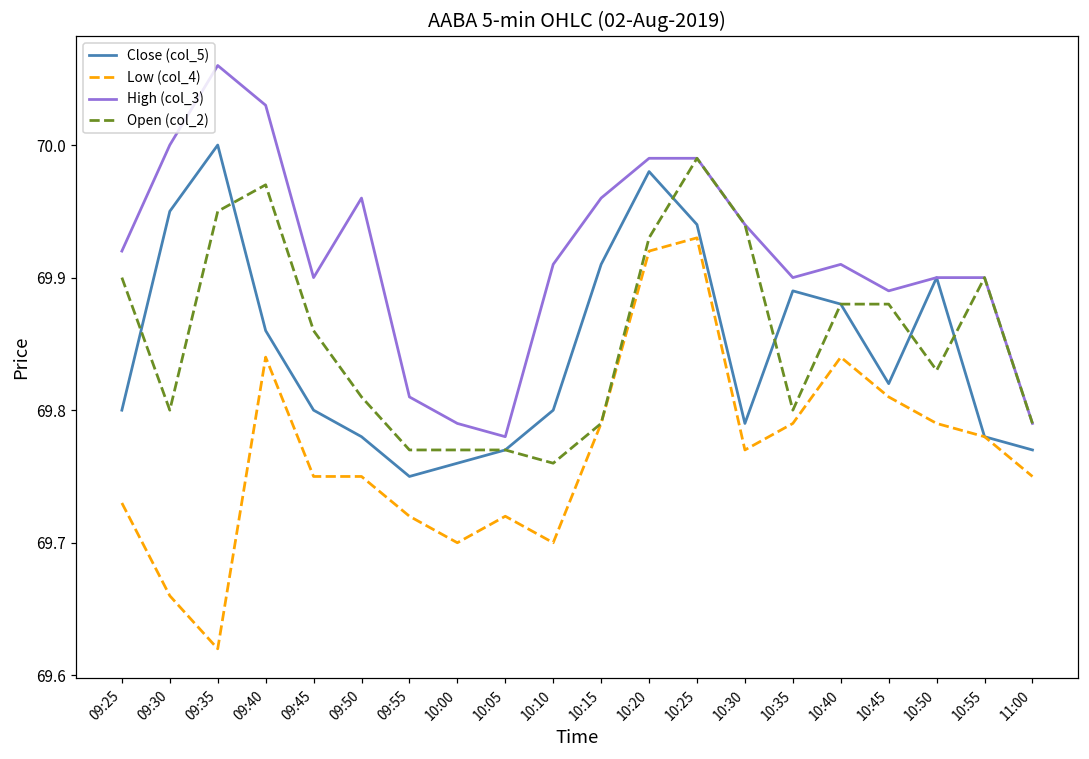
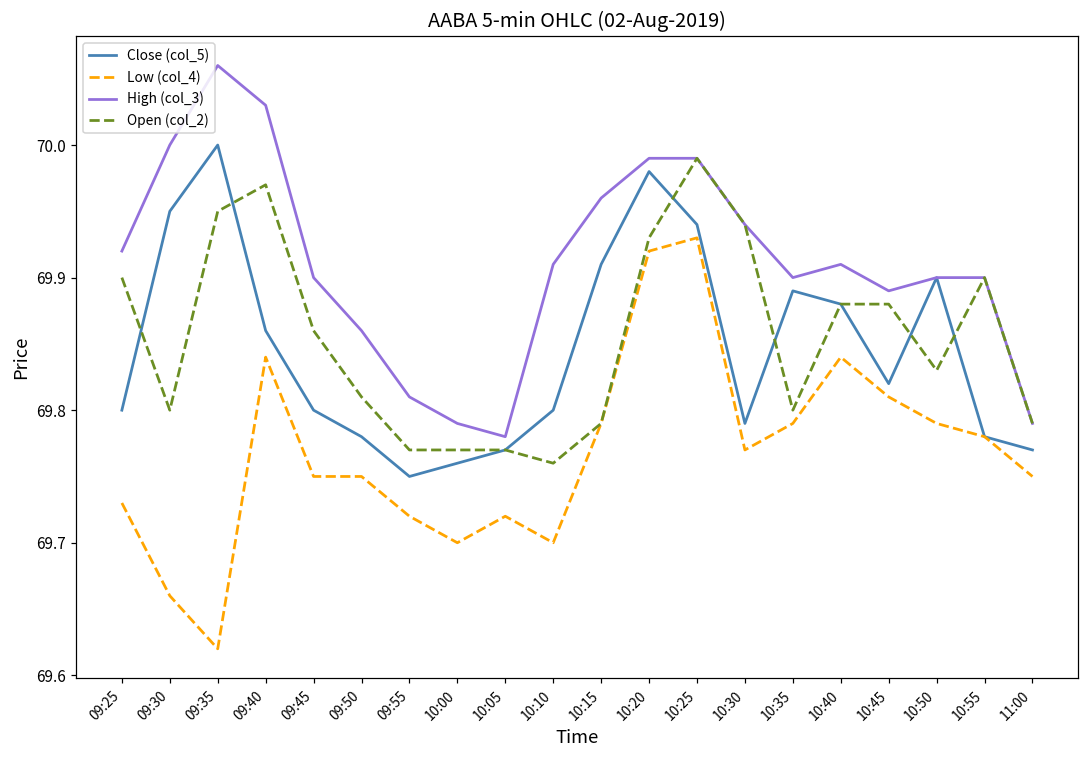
High (col_3), 09:50: 69.96 -> 69.86
